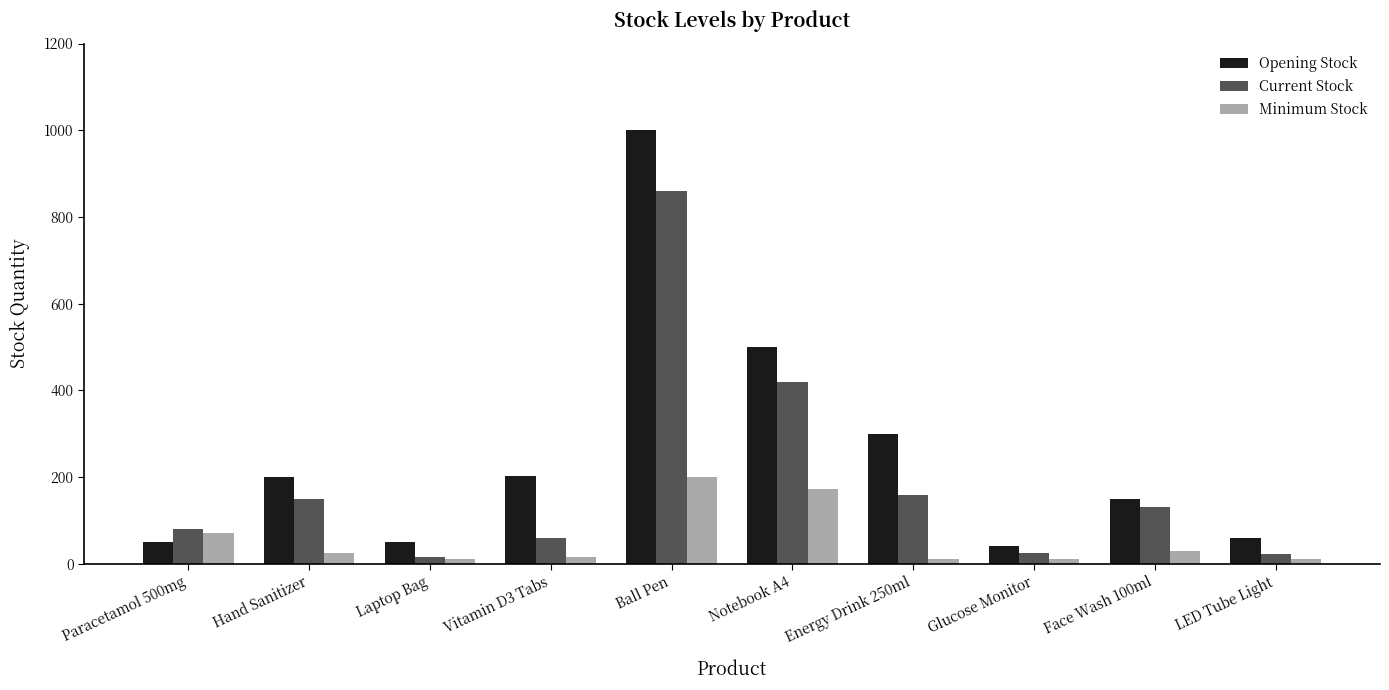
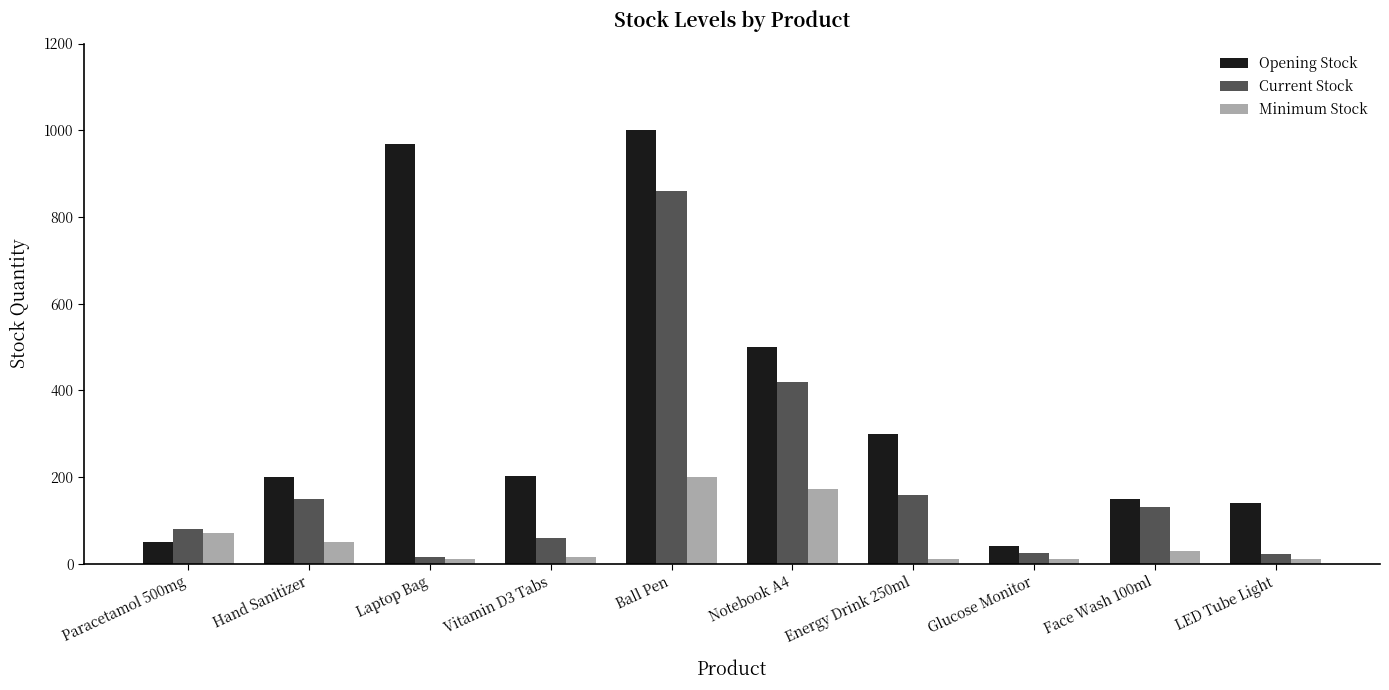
Minimum Stock, Hand Sanitizer: 20 -> 50
Opening Stock, Laptop Bag: 50 -> 970
Opening Stock, LED Tube Light: 60 -> 140
